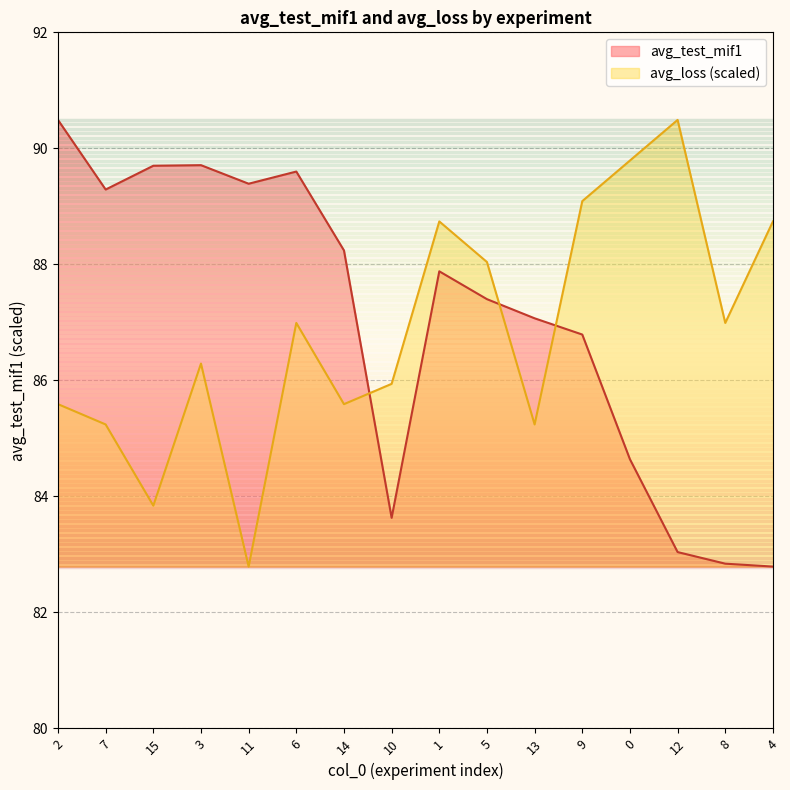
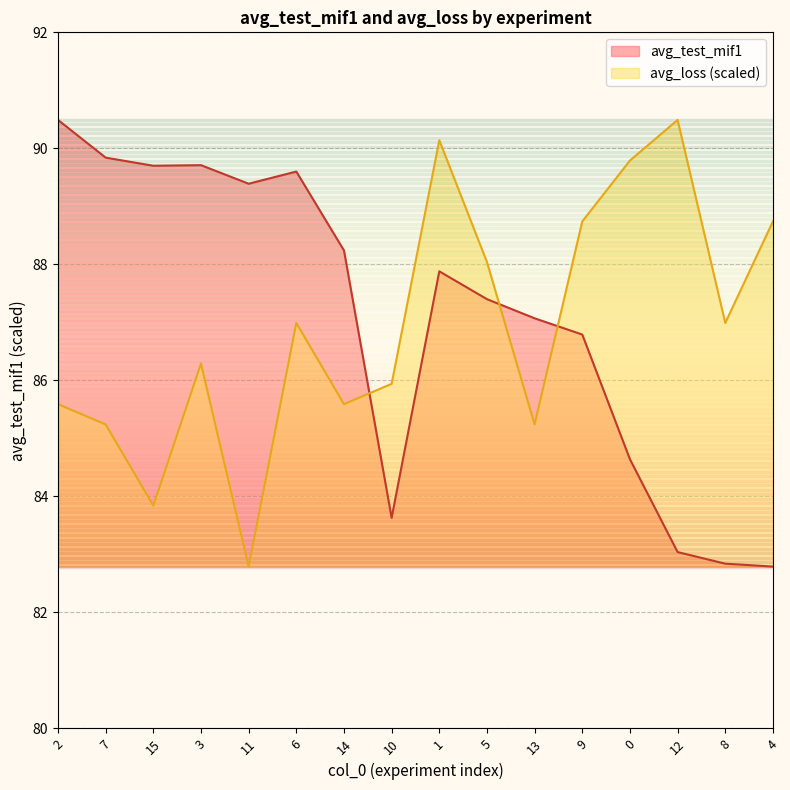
avg_test_mif1, 7: 89.3 -> 89.8
avg_loss (scaled), 1: 88.7 -> 90.1
avg_loss (scaled), 9: 89.1 -> 88.7
